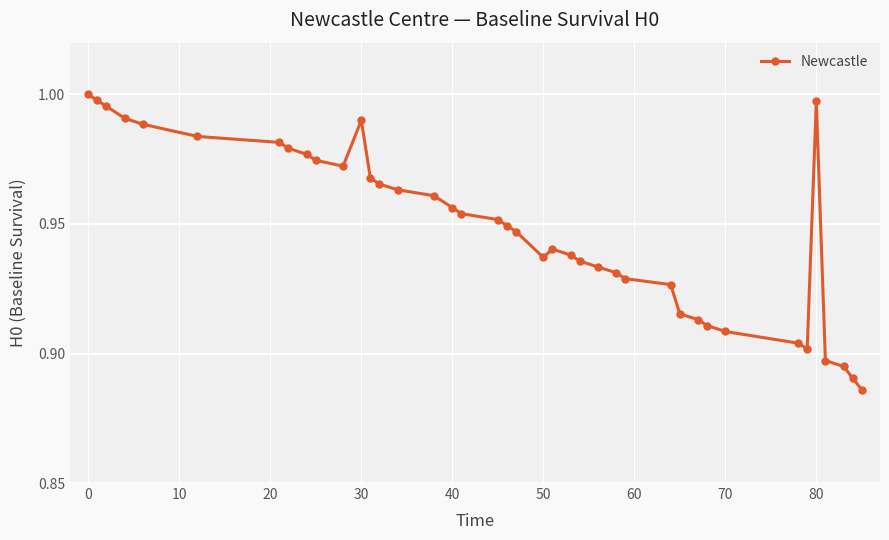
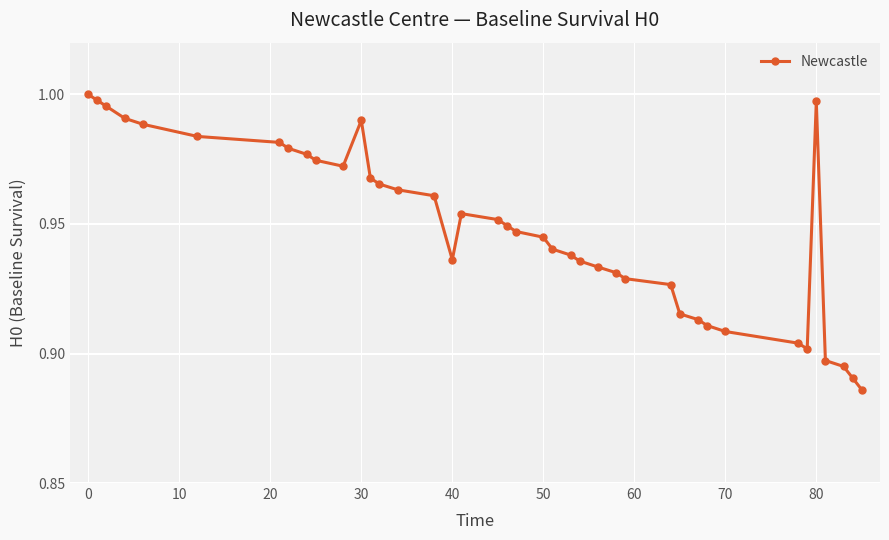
40: 0.956 -> 0.936
50: 0.937 -> 0.945
